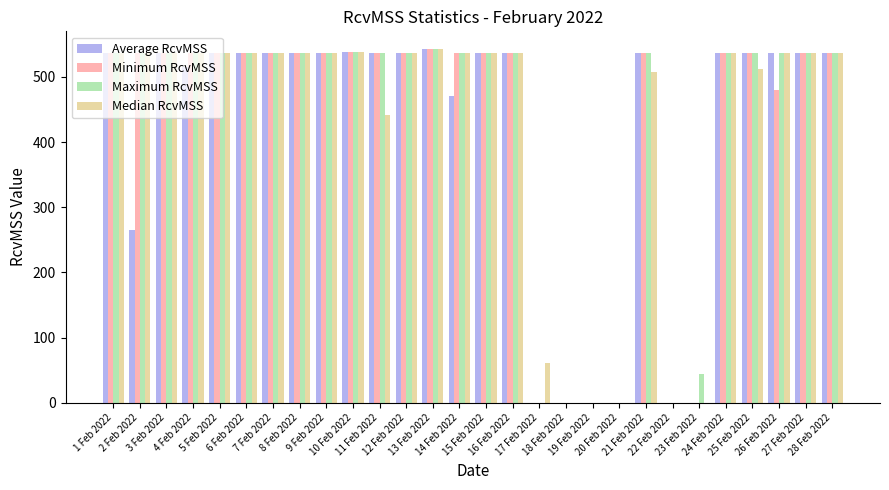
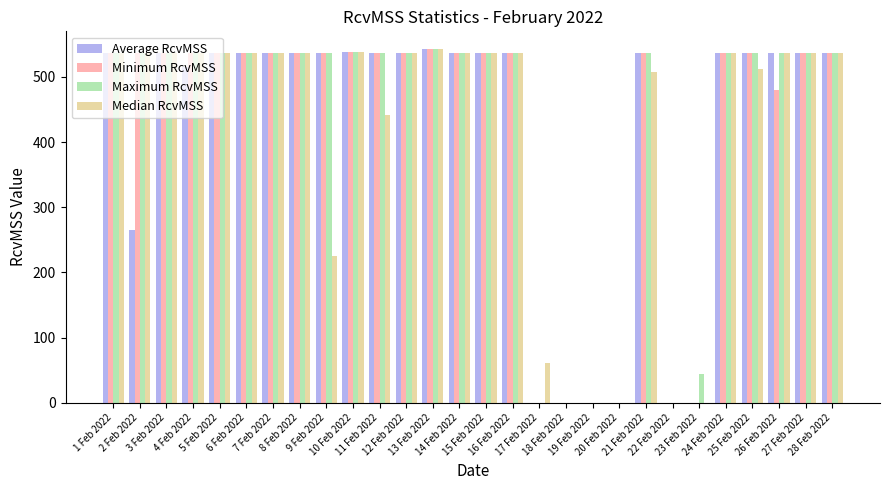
Median RcvMSS, 9 Feb 2022: 540 -> 230
Average RcvMSS, 14 Feb 2022: 470 -> 540
